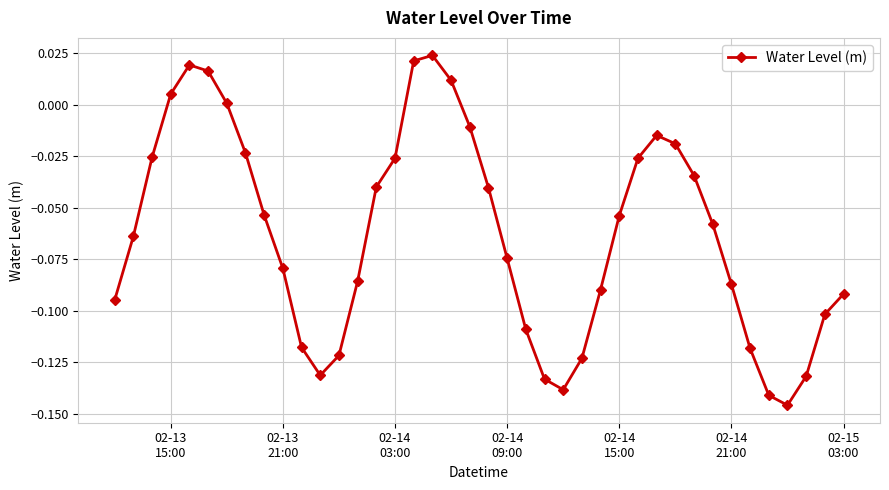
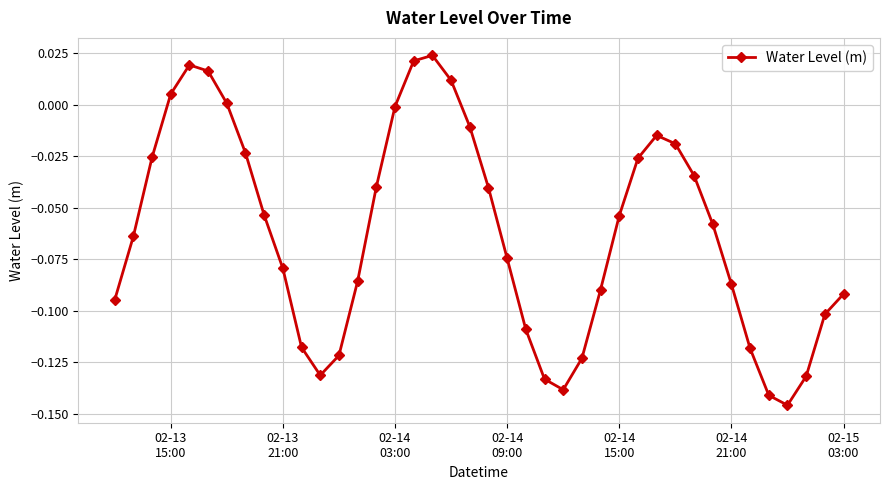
02-14 03:00: -0.026 -> -0.001
